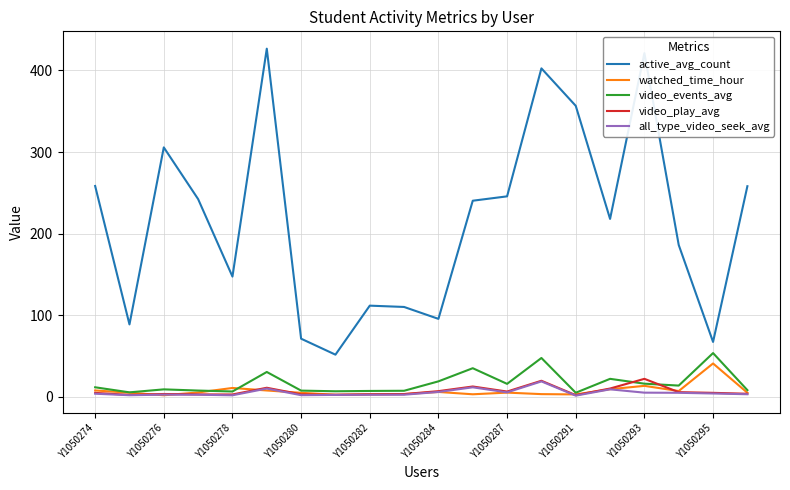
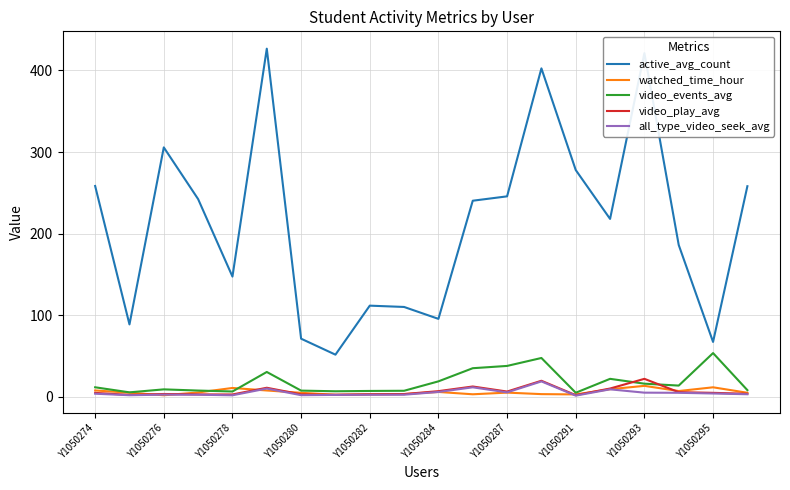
video_events_avg, Y1050287: 20 -> 40
active_avg_count, Y1050291: 360 -> 280
watched_time_hour, Y1050295: 40 -> 10
